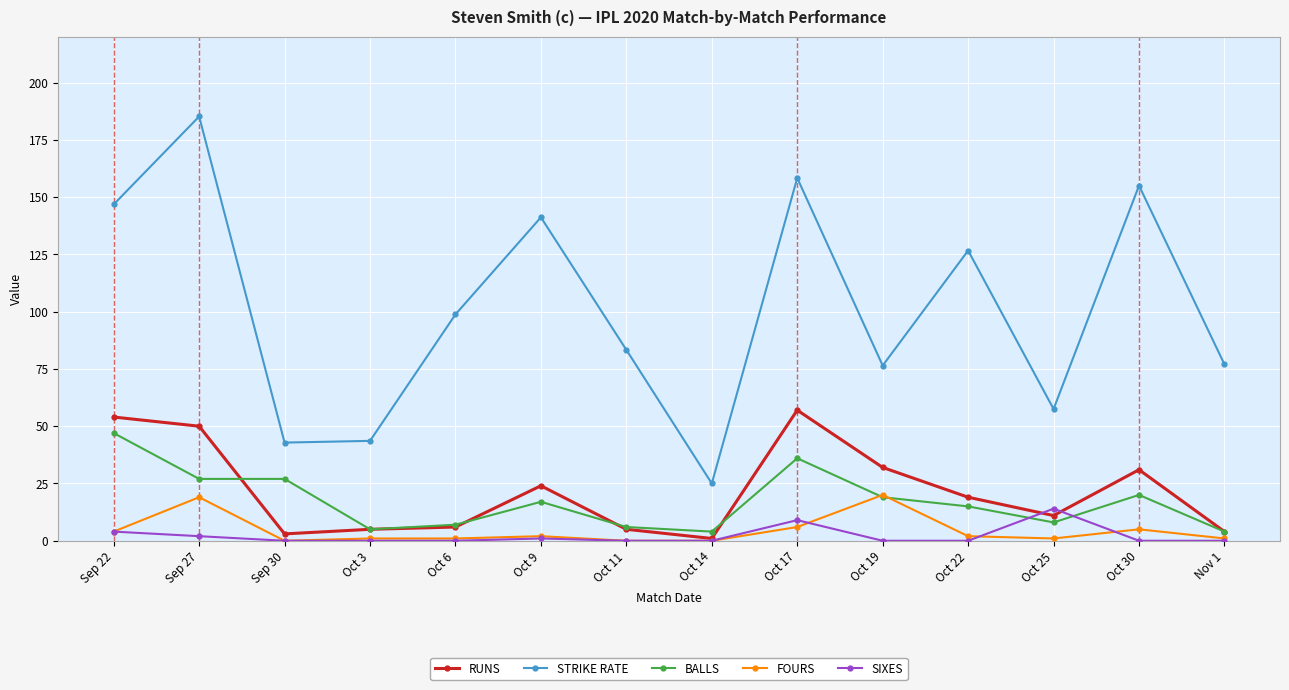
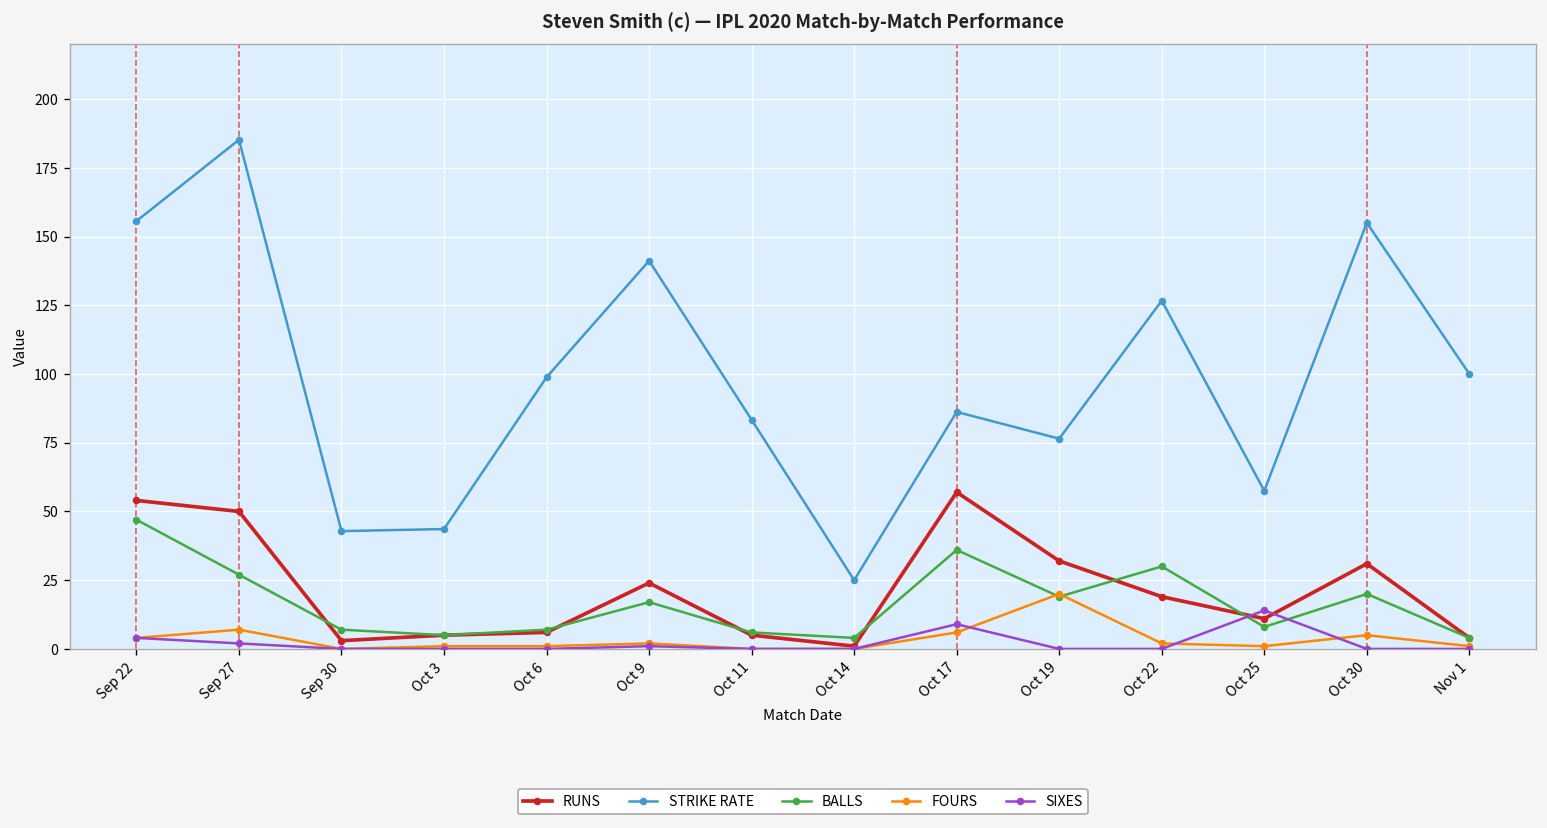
STRIKE RATE, Sep 22: 147 -> 156
FOURS, Sep 27: 19 -> 7
BALLS, Sep 30: 27 -> 7
STRIKE RATE, Oct 17: 158 -> 86
BALLS, Oct 22: 15 -> 30
STRIKE RATE, Nov 1: 77 -> 100
